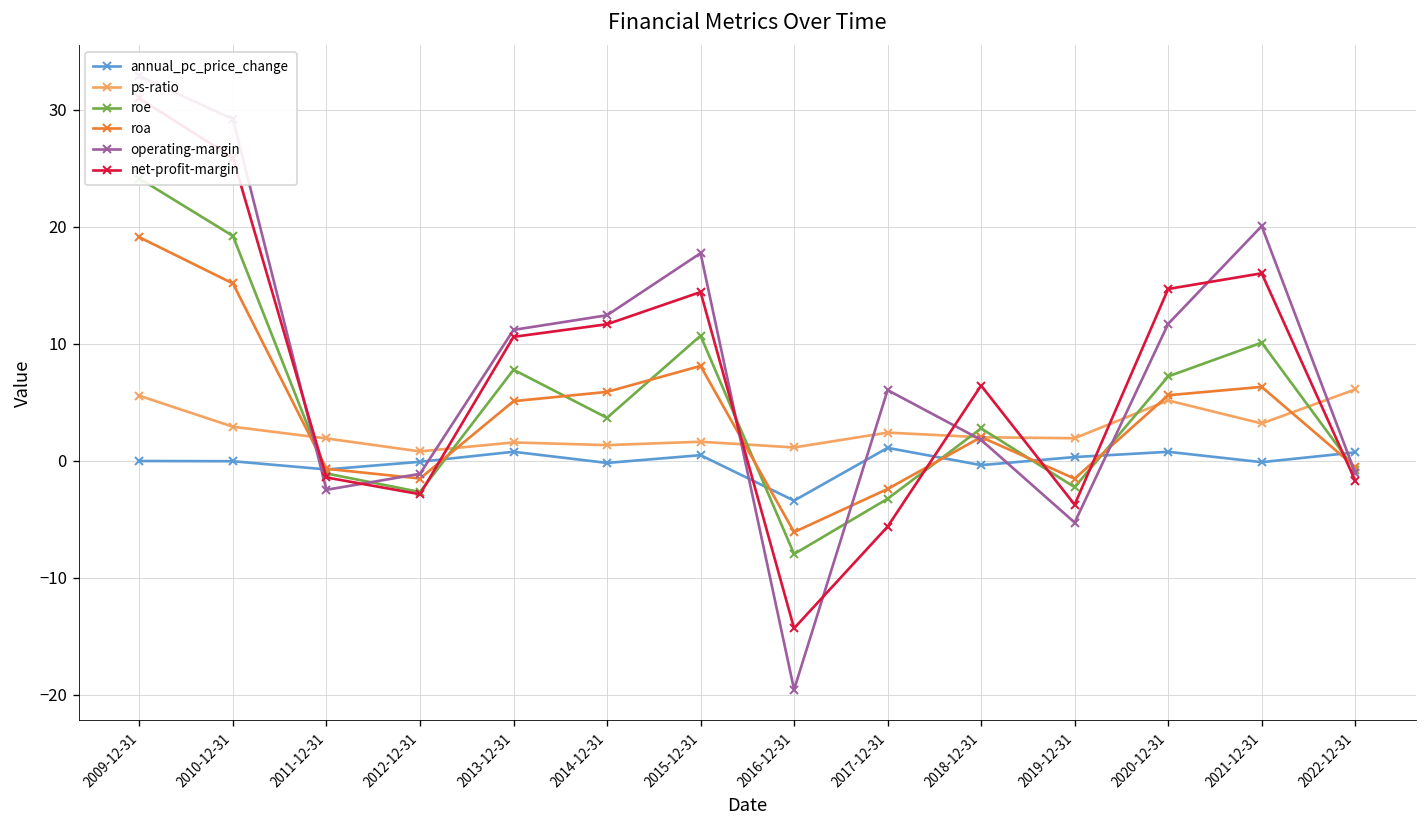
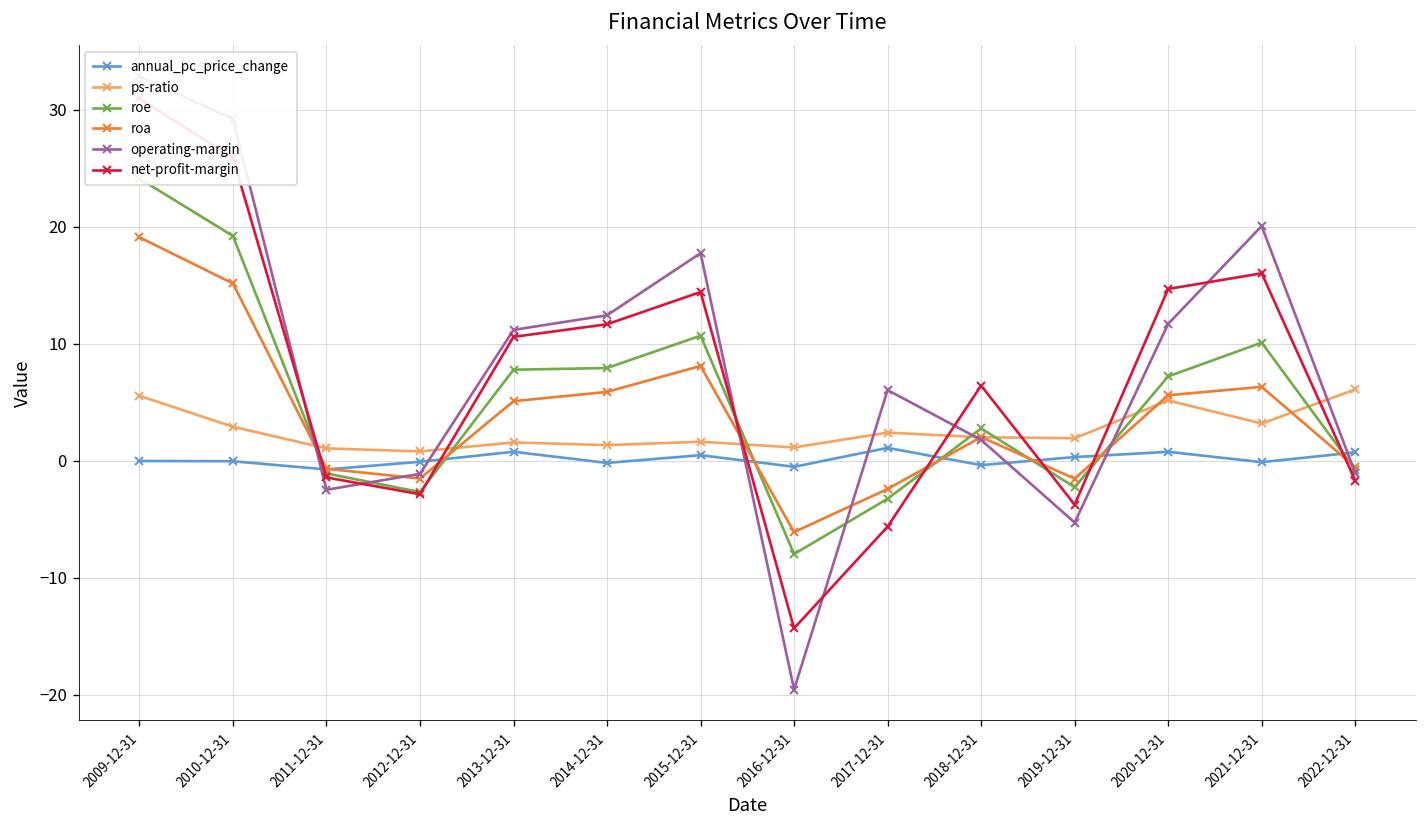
ps-ratio, 2011-12-31: 2 -> 1
roe, 2014-12-31: 4 -> 8
annual_pc_price_change, 2016-12-31: -3 -> -1
